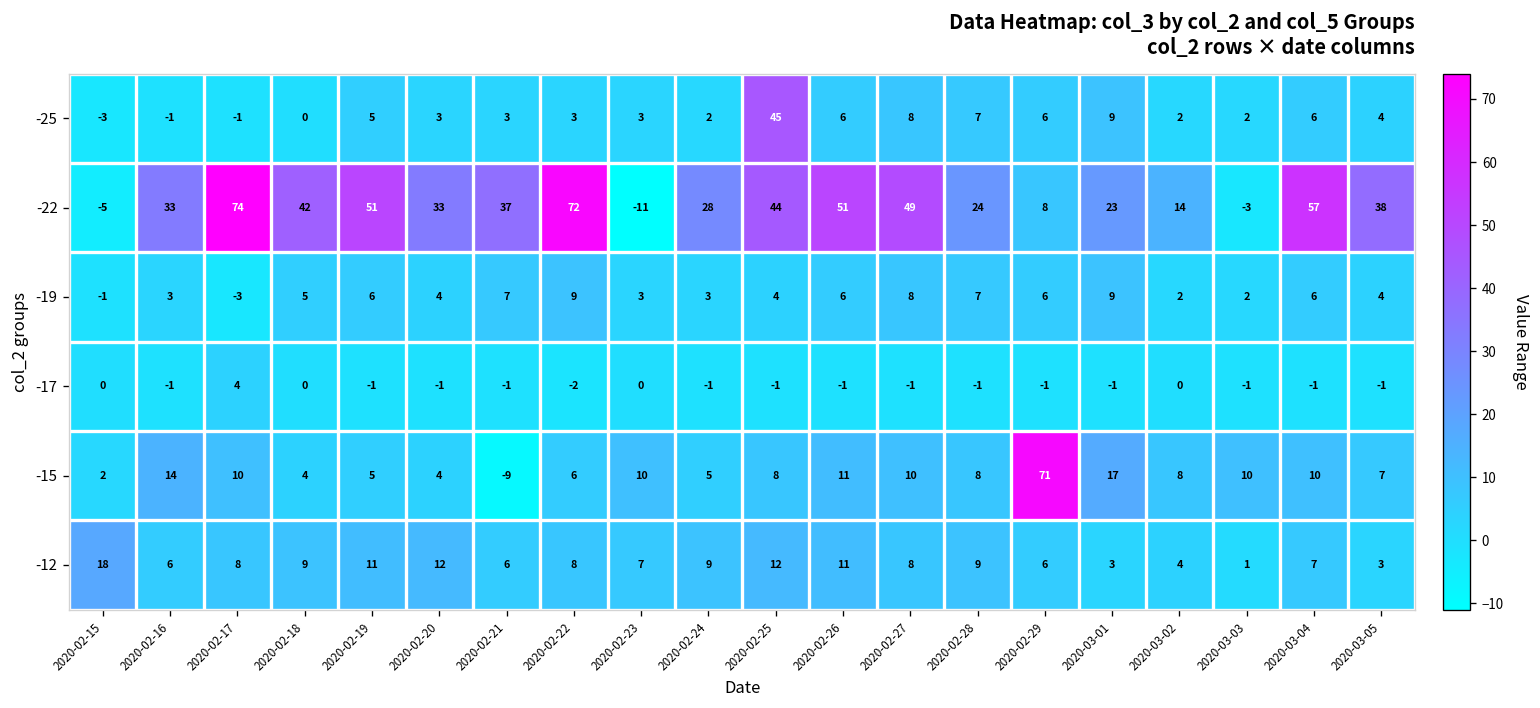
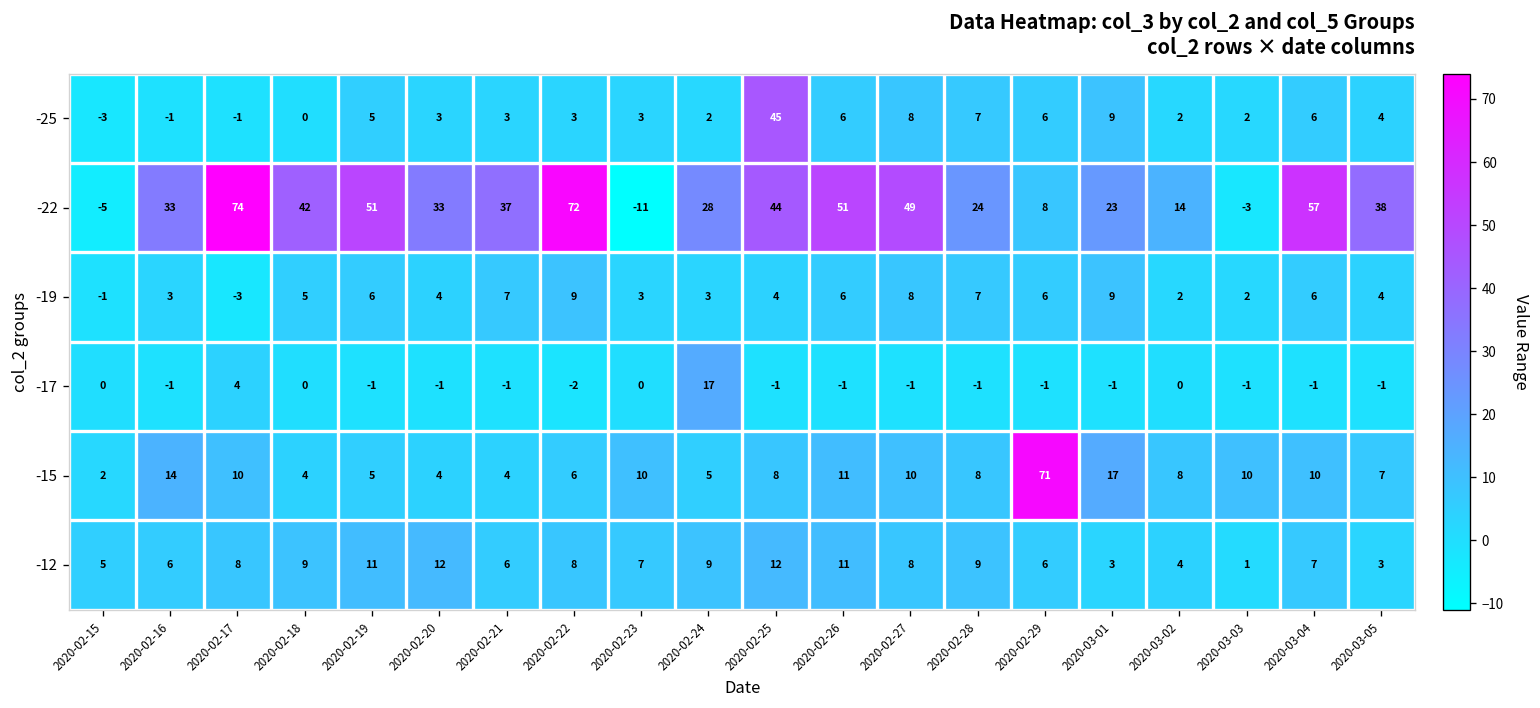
-17, 2020-02-24: -1 -> 17
-15, 2020-02-21: -9 -> 4
-12, 2020-02-15: 18 -> 5
